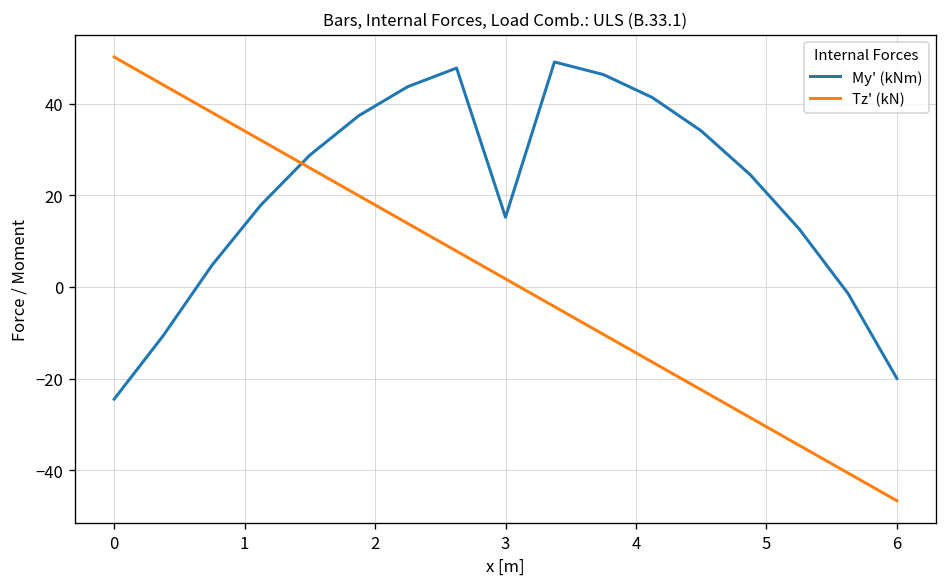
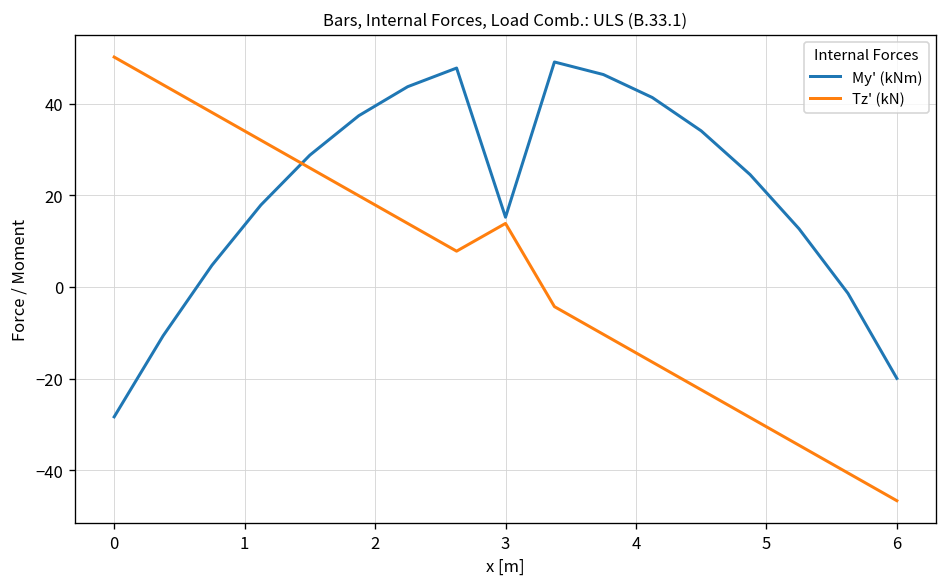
My' (kNm), 0: -24 -> -28
Tz' (kN), 3: 2 -> 14
